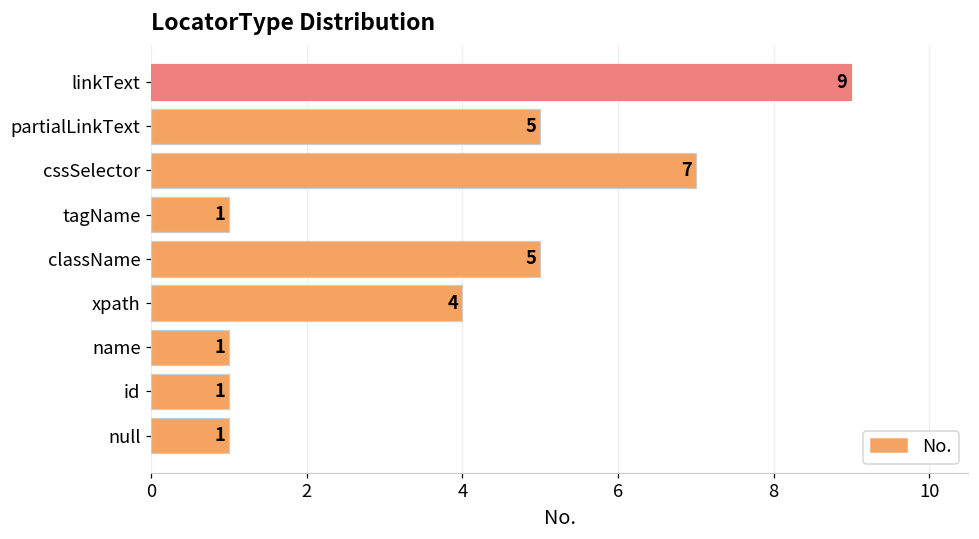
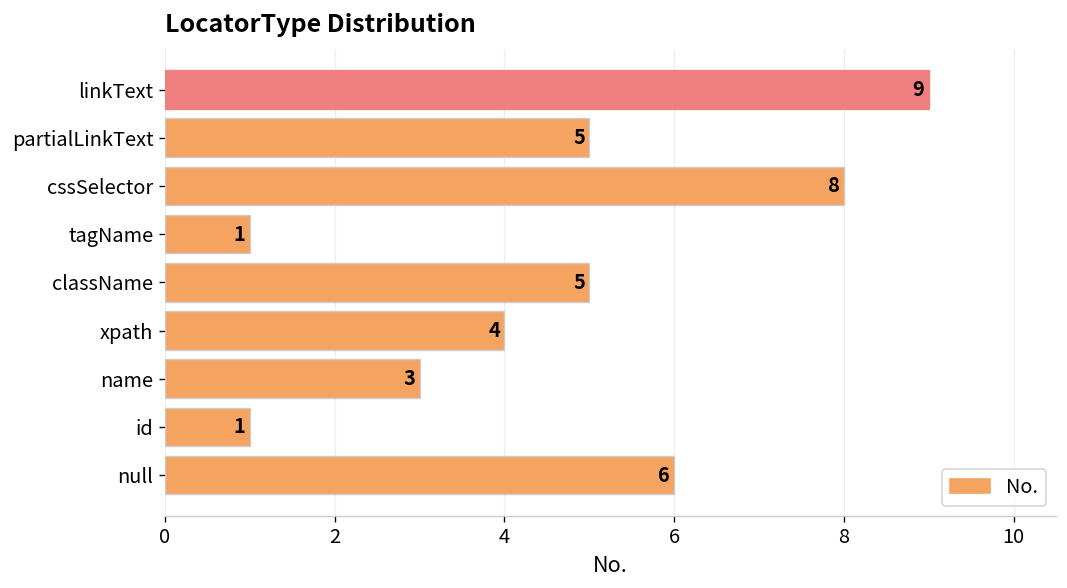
cssSelector: 7 -> 8
name: 1 -> 3
null: 1 -> 6
